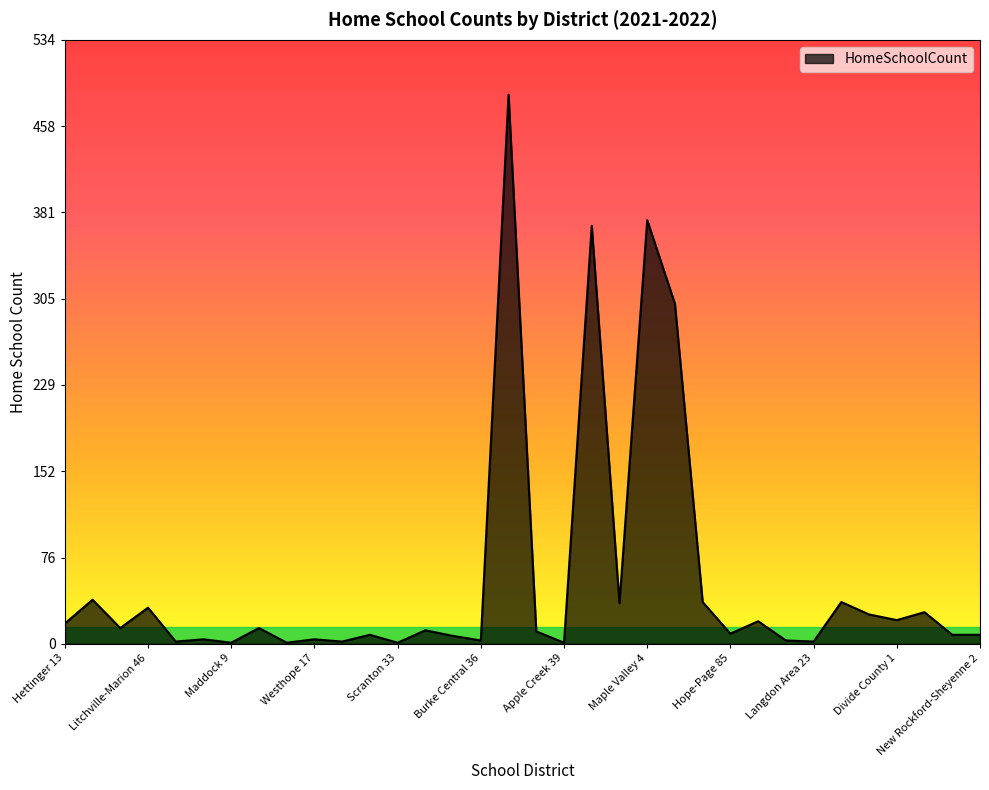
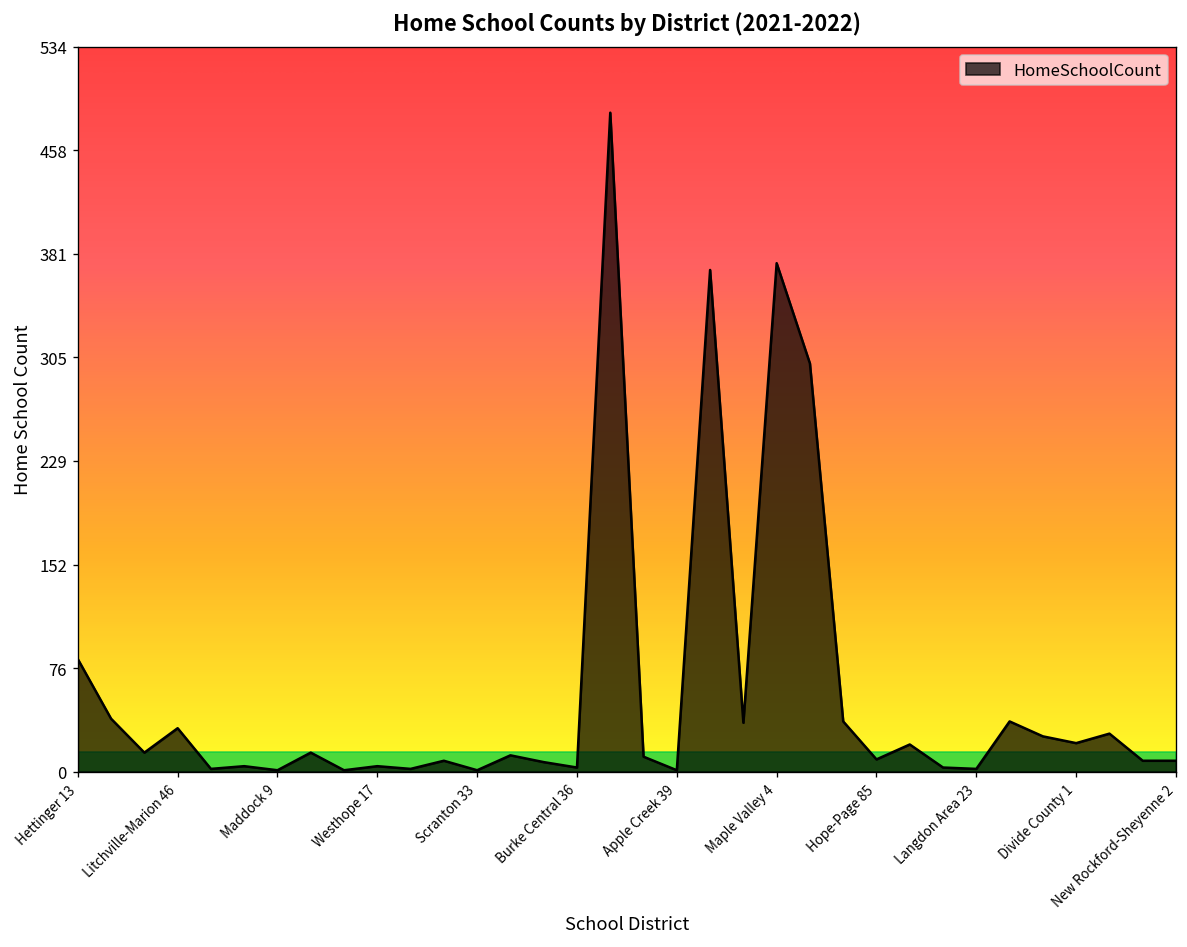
Hettinger 13: 18 -> 83
